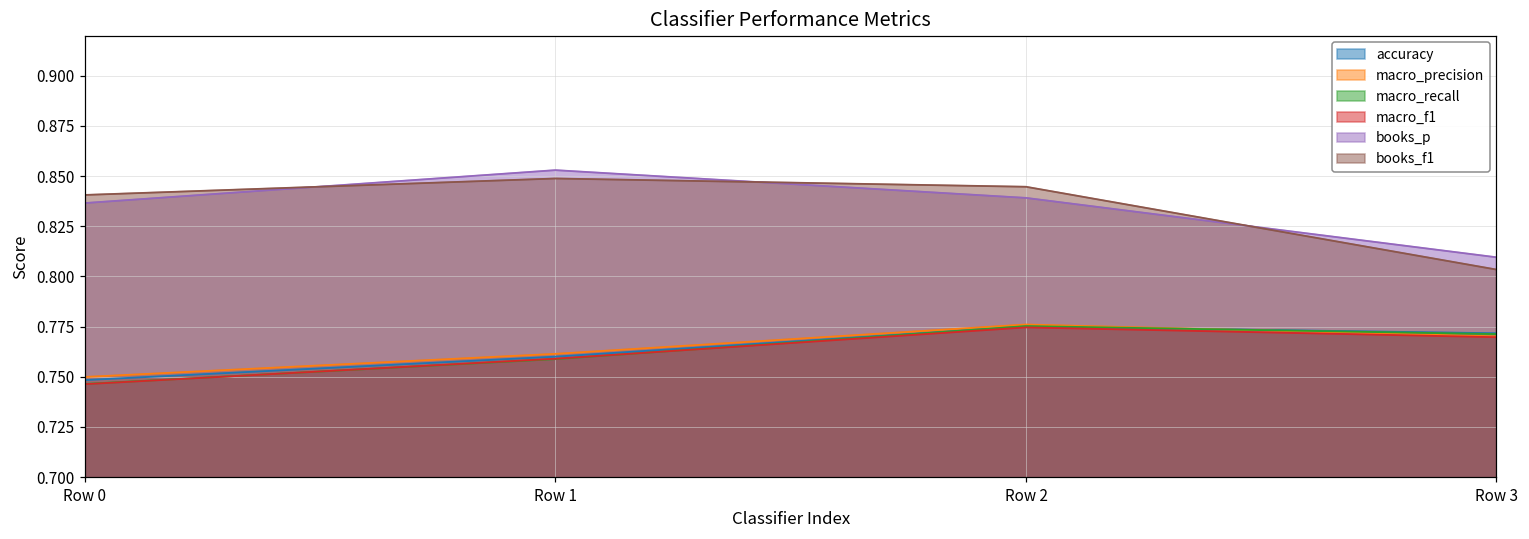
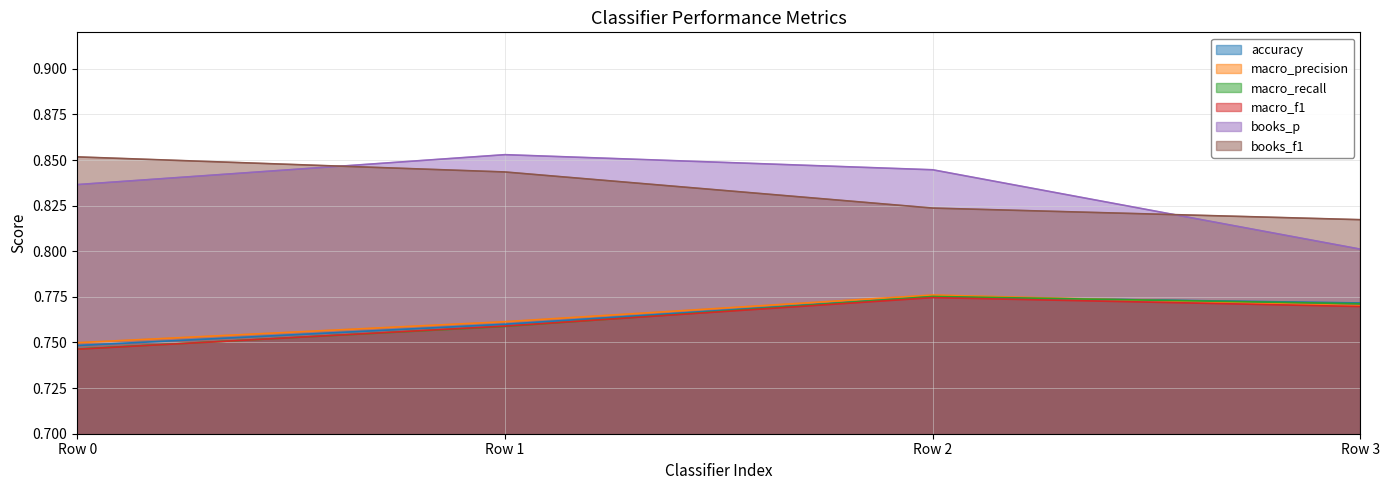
books_f1, Row 0: 0.841 -> 0.852
books_f1, Row 1: 0.849 -> 0.843
books_p, Row 2: 0.839 -> 0.845
books_f1, Row 2: 0.845 -> 0.824
books_p, Row 3: 0.810 -> 0.801
books_f1, Row 3: 0.803 -> 0.817
